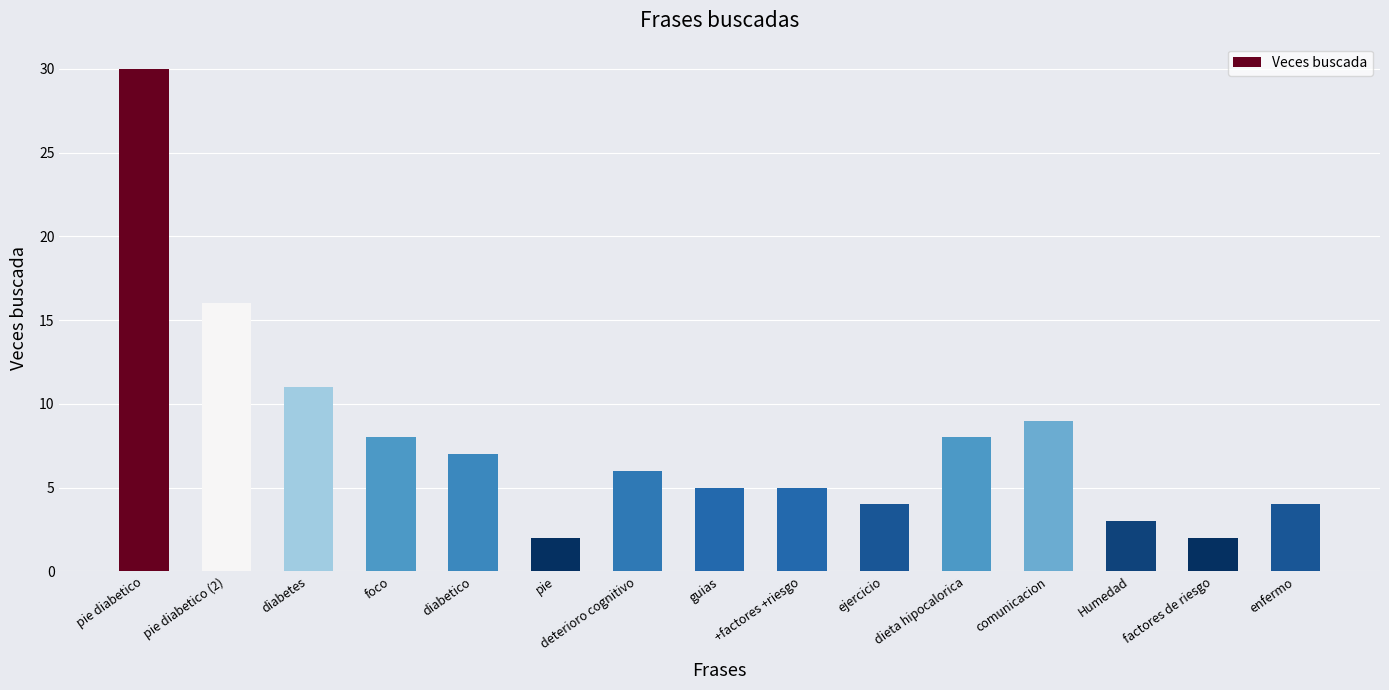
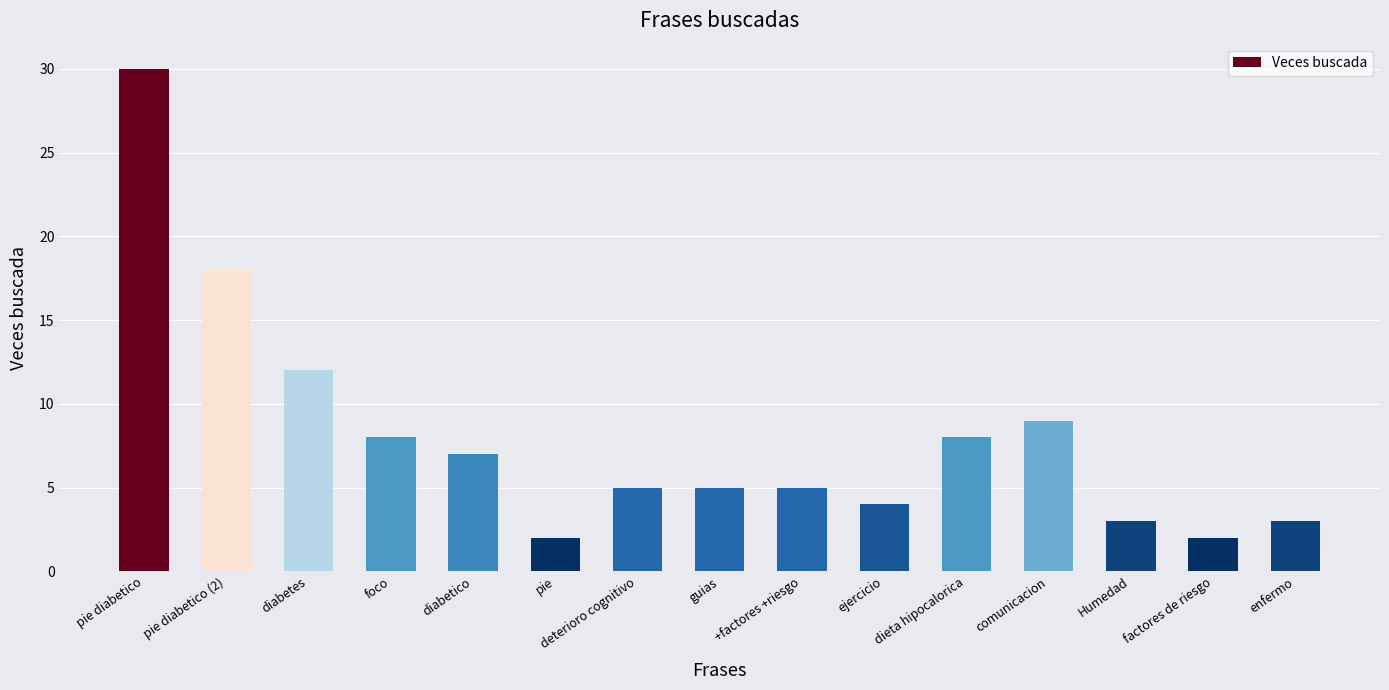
pie diabetico (2): 16 -> 18
diabetes: 11 -> 12
deterioro cognitivo: 6 -> 5
enfermo: 4 -> 3
